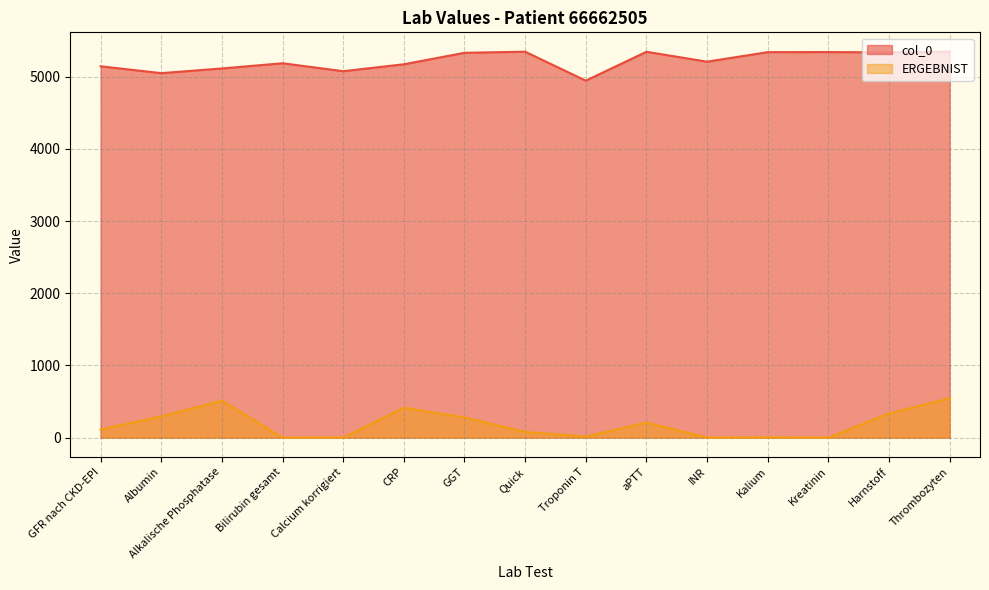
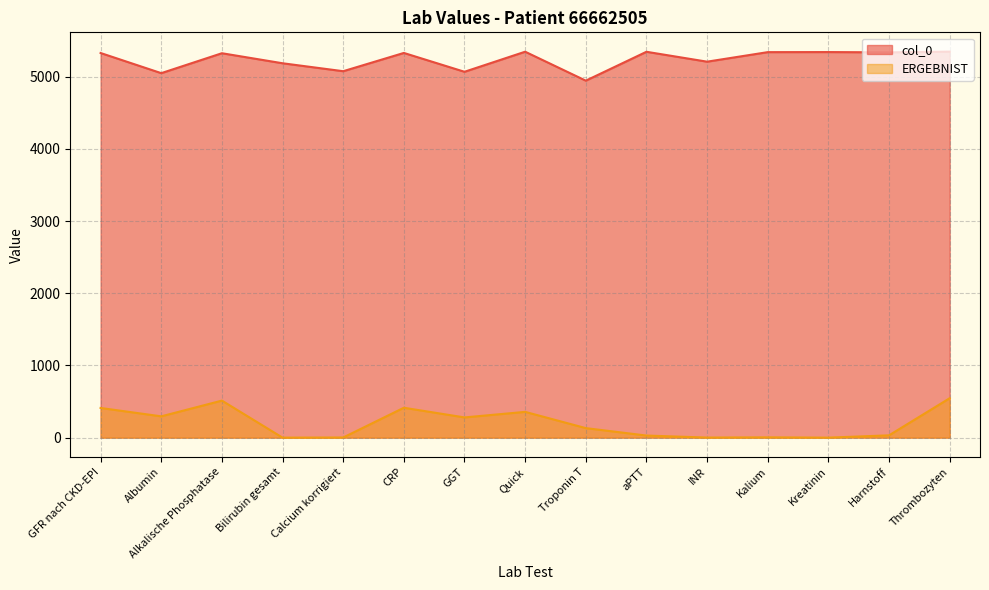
col_0, GFR nach CKD-EPI: 5100 -> 5300
ERGEBNIST, GFR nach CKD-EPI: 100 -> 400
col_0, Alkalische Phosphatase: 5100 -> 5300
col_0, CRP: 5200 -> 5300
col_0, GGT: 5300 -> 5100
ERGEBNIST, Quick: 100 -> 400
ERGEBNIST, Troponin T: 0 -> 100
ERGEBNIST, aPTT: 200 -> 0
ERGEBNIST, Harnstoff: 300 -> 0
